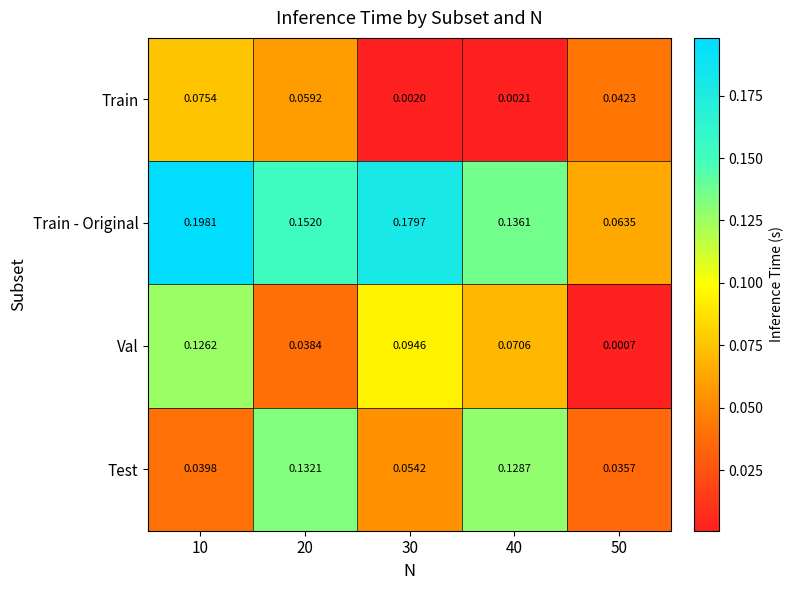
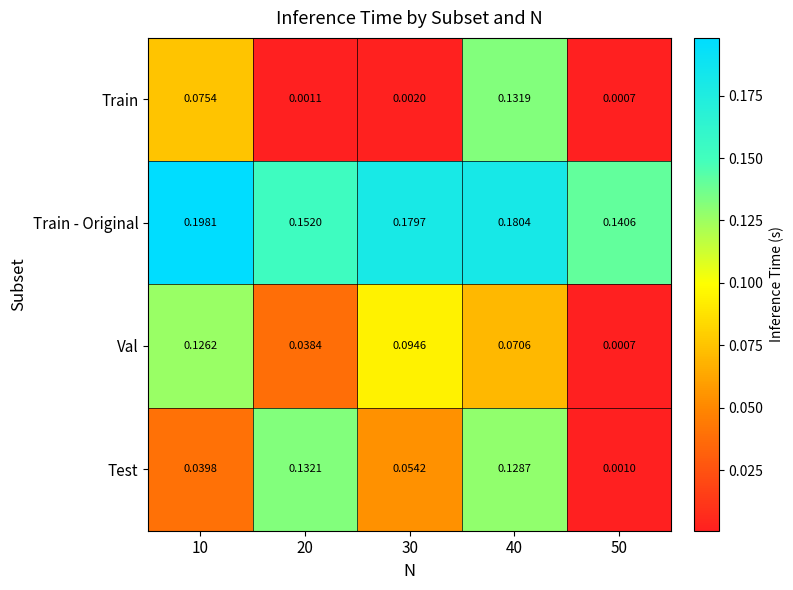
Train, 20: 0.0592 -> 0.0011
Train, 40: 0.0021 -> 0.1319
Train, 50: 0.0423 -> 0.0007
Train - Original, 40: 0.1361 -> 0.1804
Train - Original, 50: 0.0635 -> 0.1406
Test, 50: 0.0357 -> 0.0010
